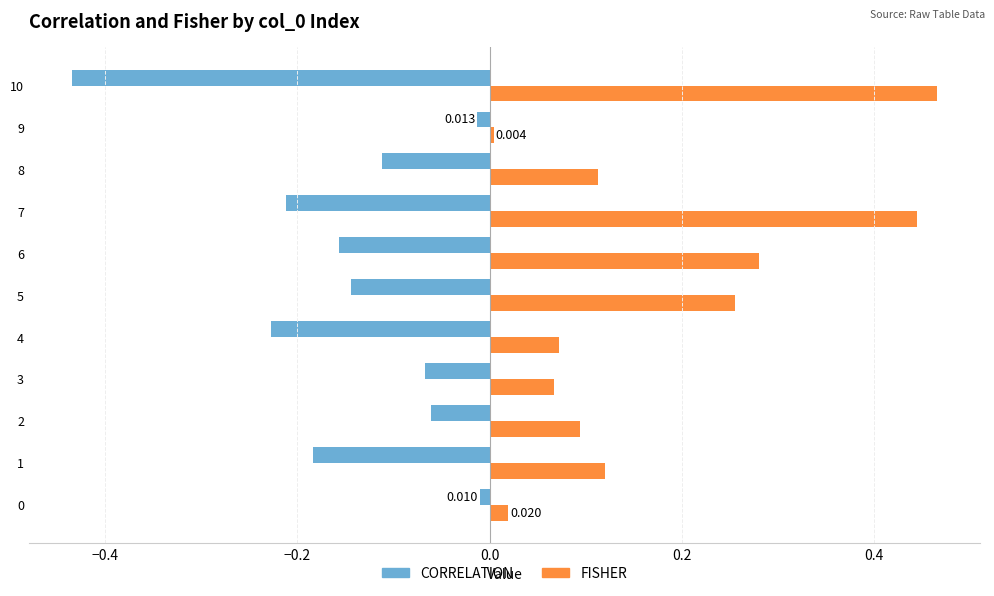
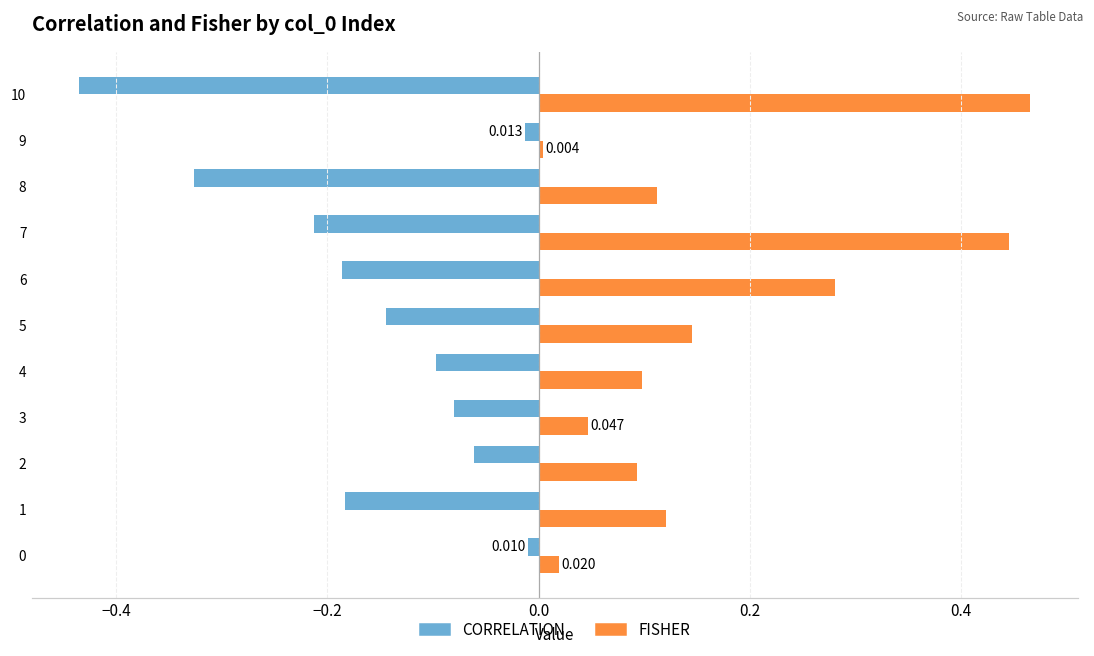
CORRELATION, 8: -0.11 -> -0.33
CORRELATION, 6: -0.16 -> -0.19
FISHER, 5: 0.26 -> 0.15
CORRELATION, 4: -0.23 -> -0.10
FISHER, 4: 0.07 -> 0.10
CORRELATION, 3: -0.07 -> -0.08
FISHER, 3: 0.07 -> 0.05
